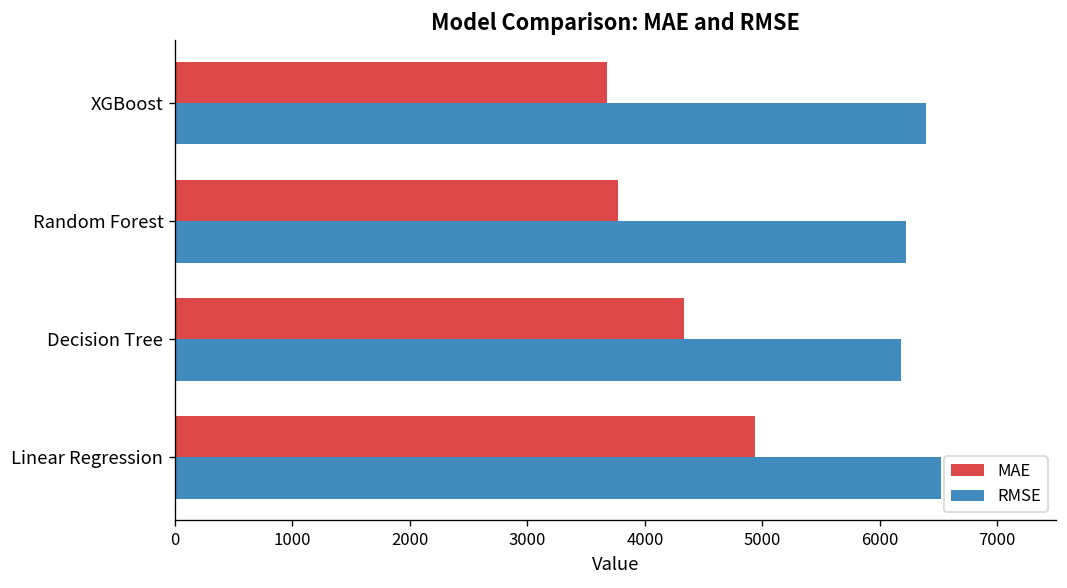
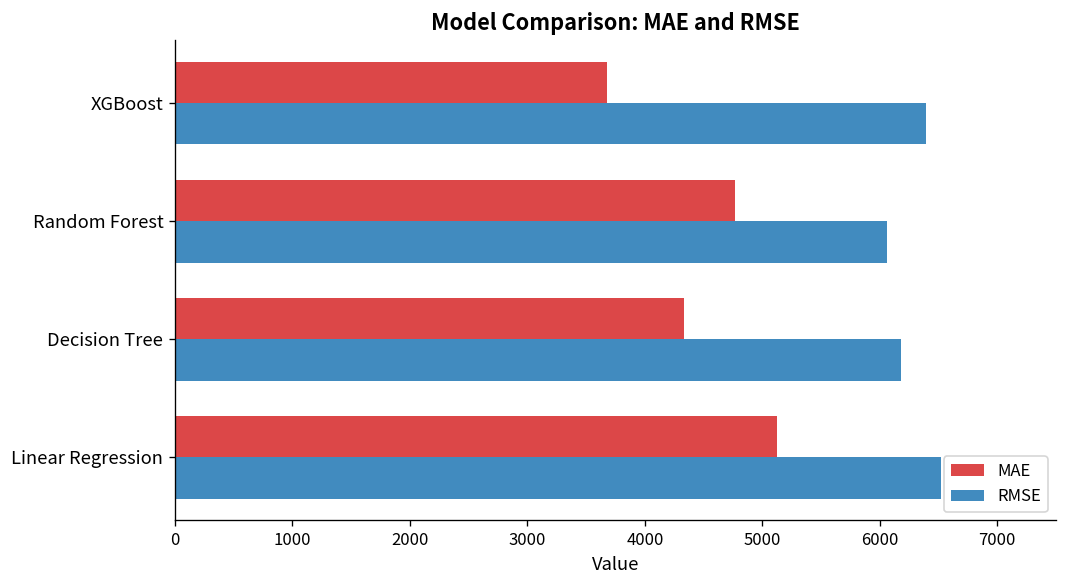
MAE, Random Forest: 3800 -> 4800
RMSE, Random Forest: 6200 -> 6100
MAE, Linear Regression: 4900 -> 5100
